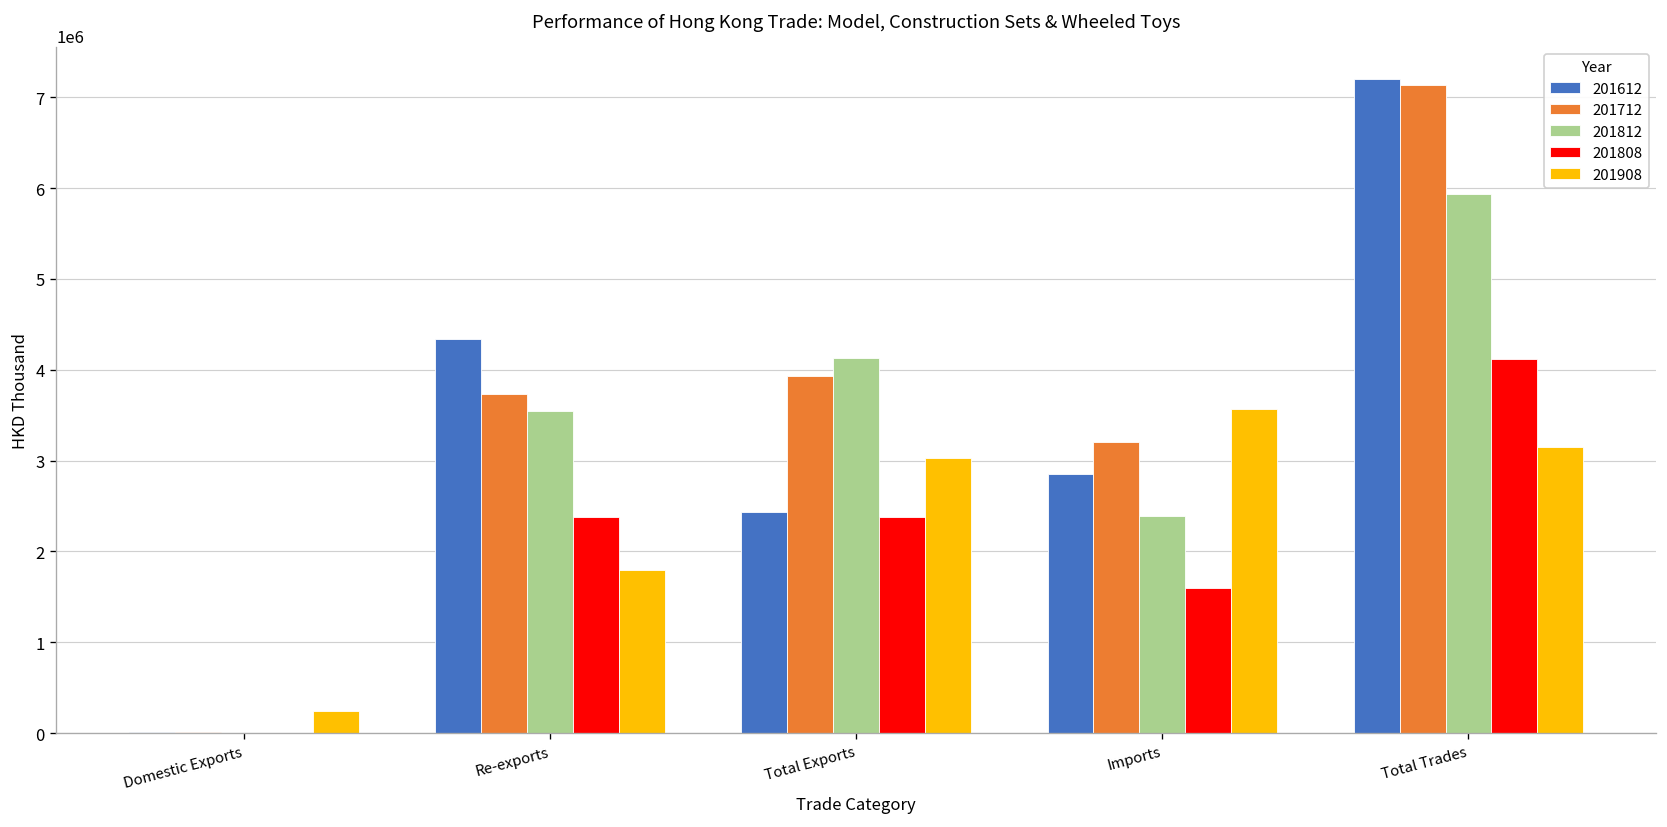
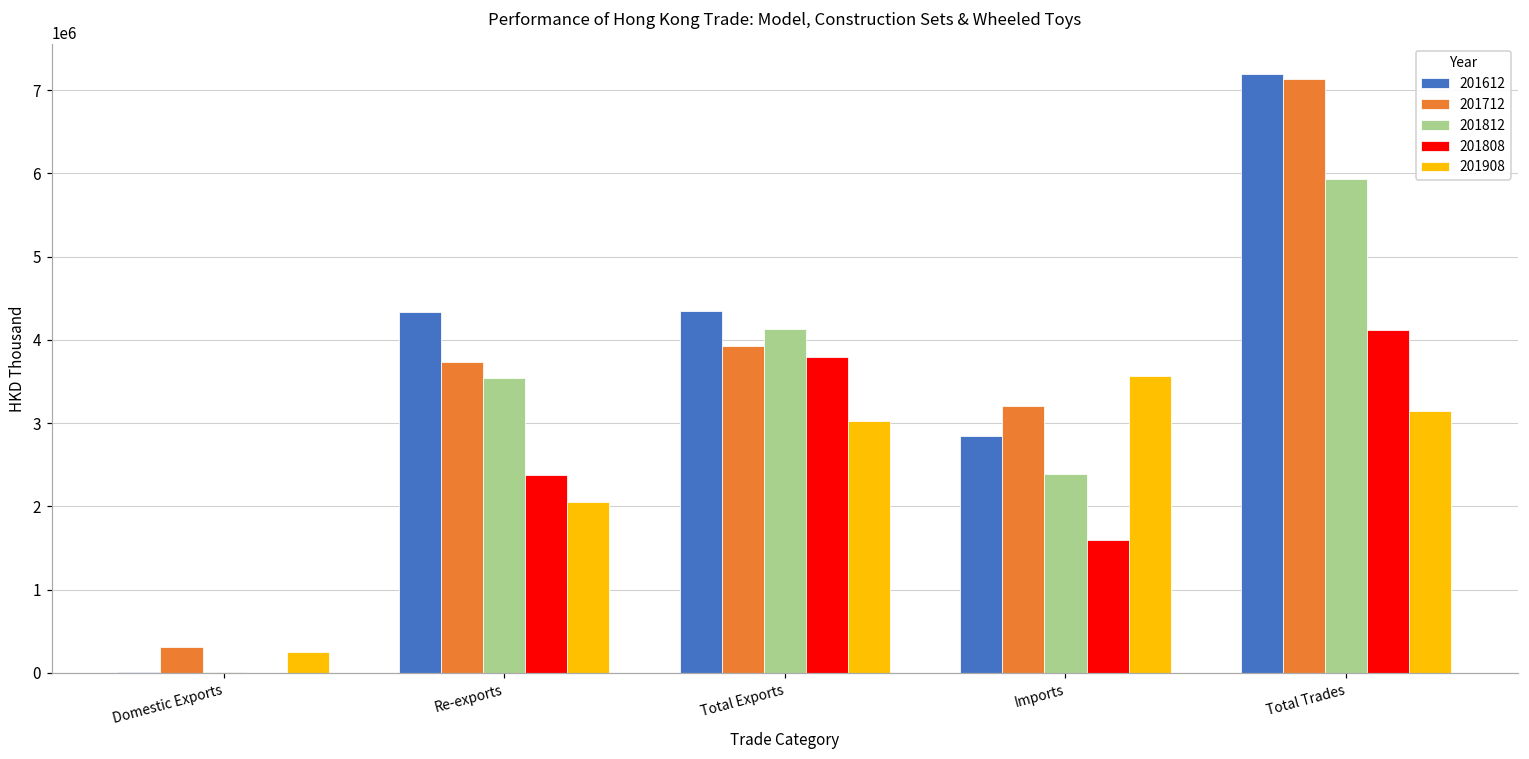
201712, Domestic Exports: 0 -> 300000
201908, Re-exports: 1800000 -> 2100000
201612, Total Exports: 2400000 -> 4300000
201808, Total Exports: 2400000 -> 3800000
